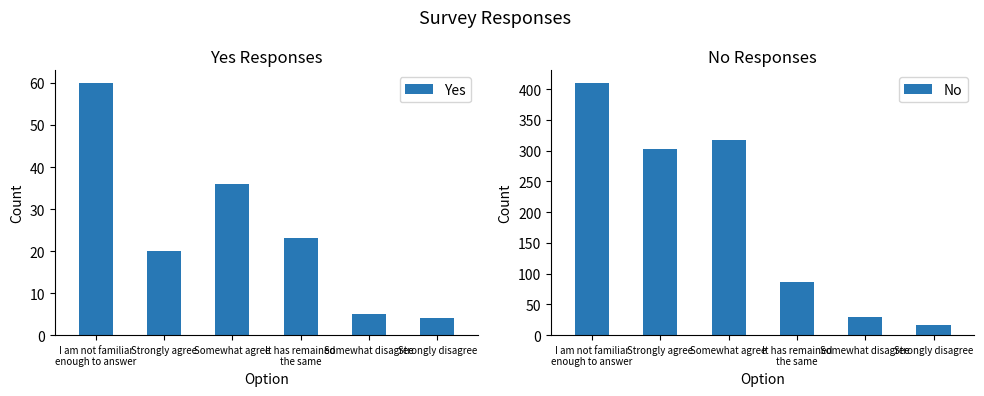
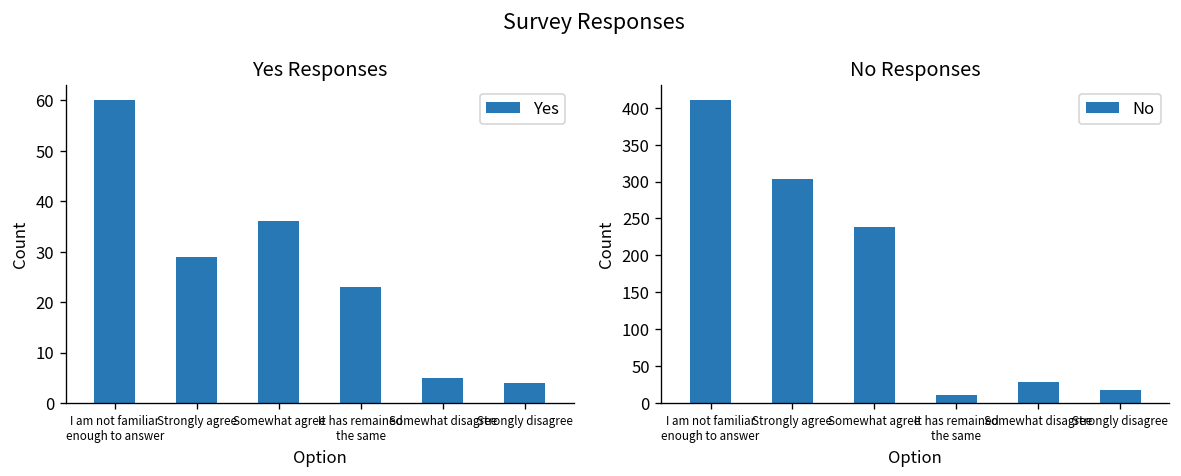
Yes Responses, Strongly agree: 20 -> 29
No Responses, Somewhat agree: 320 -> 240
No Responses, It has remained the same: 90 -> 10
